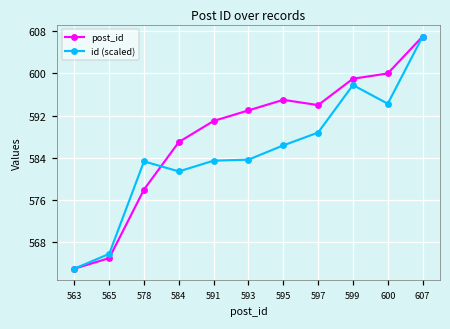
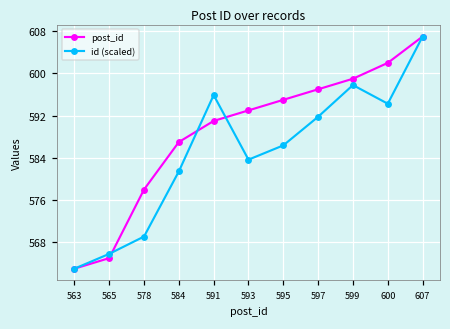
id (scaled), 578: 583 -> 569
id (scaled), 591: 583 -> 596
post_id, 597: 594 -> 597
id (scaled), 597: 589 -> 592
post_id, 600: 600 -> 602
